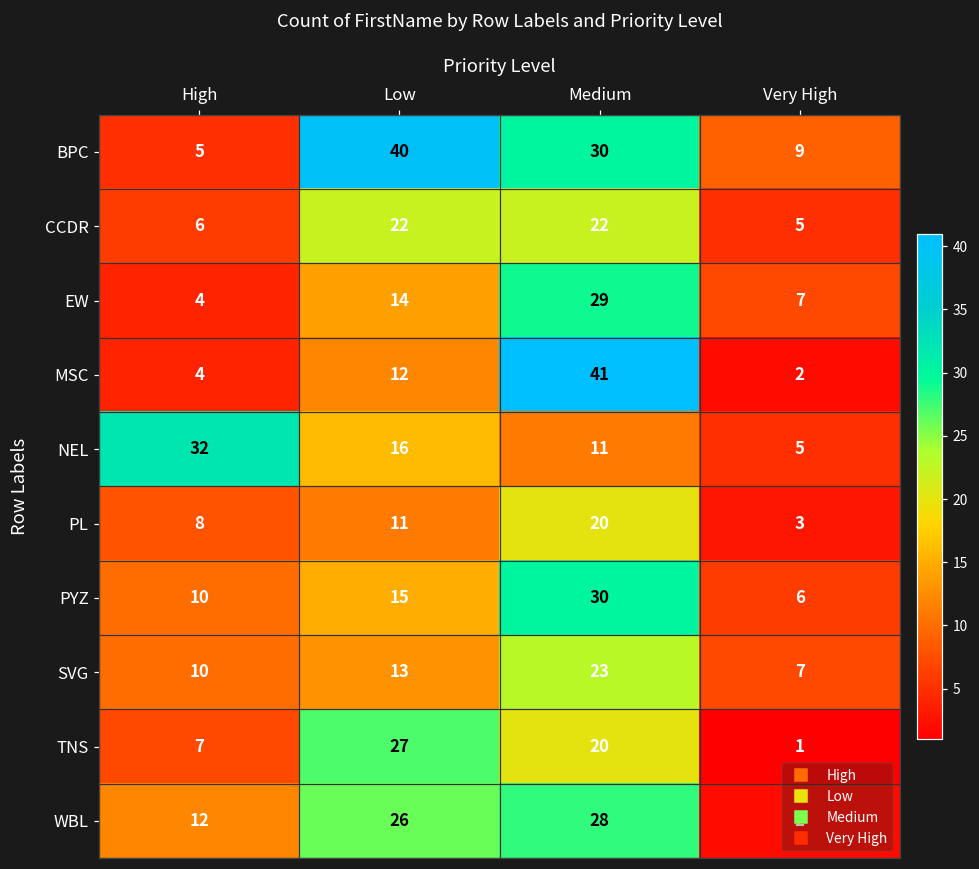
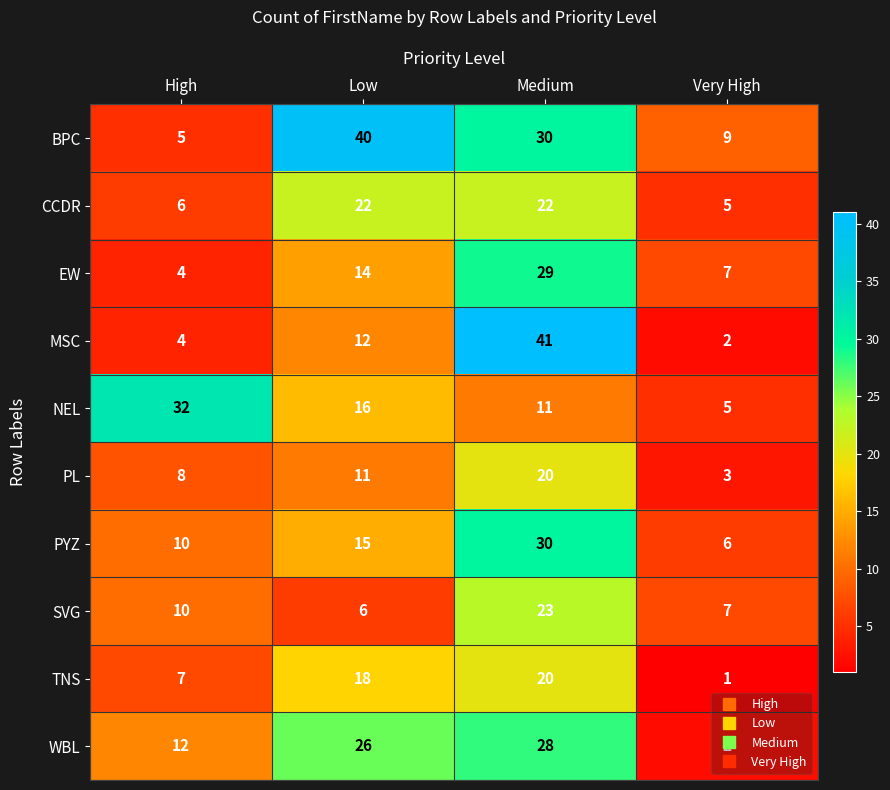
SVG, Low: 13 -> 6
TNS, Low: 27 -> 18
